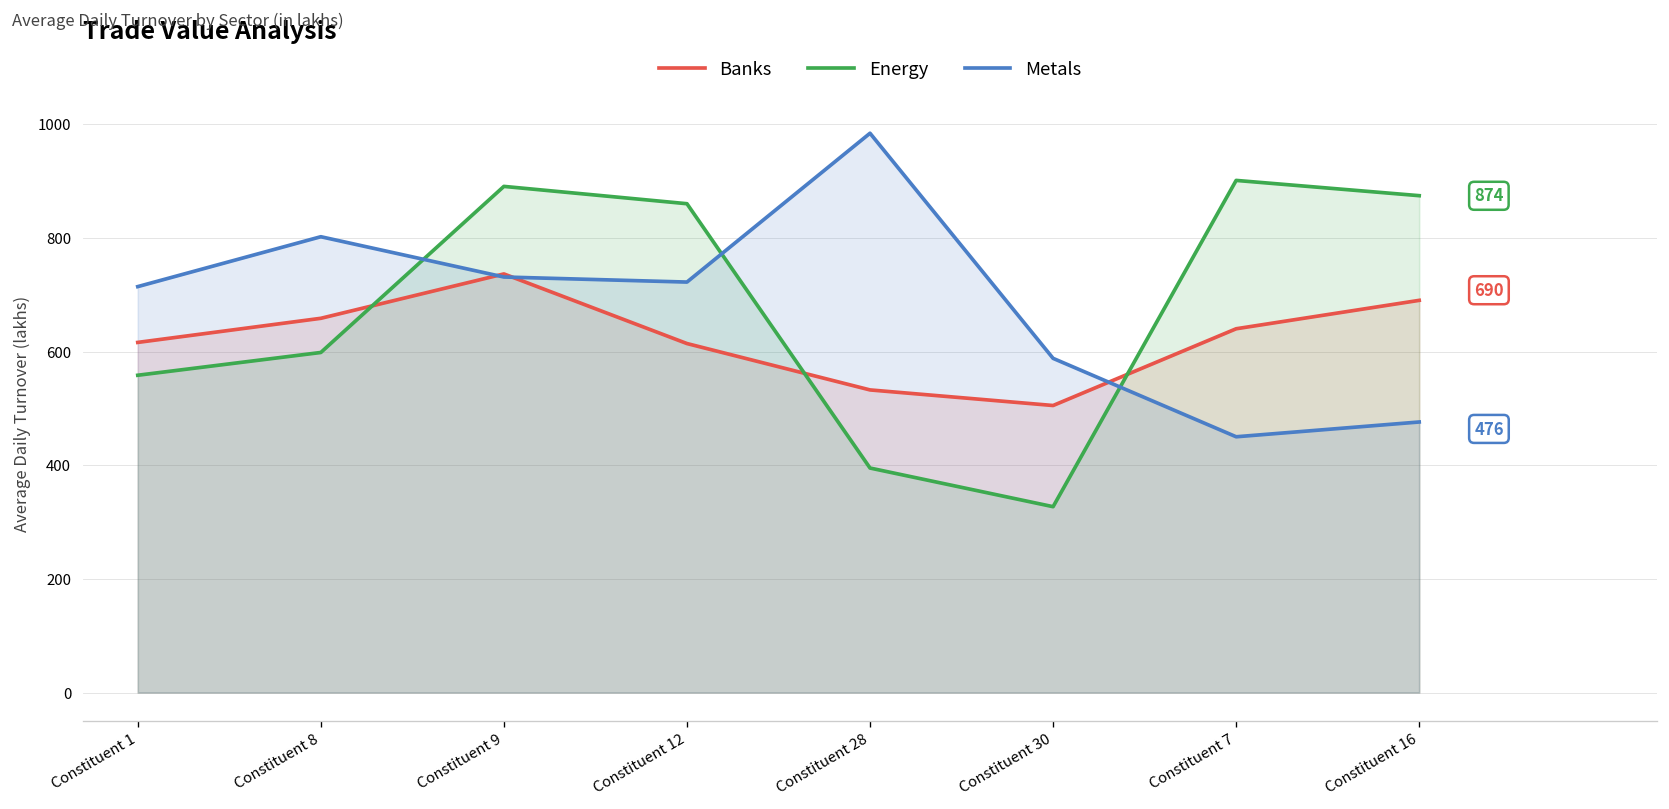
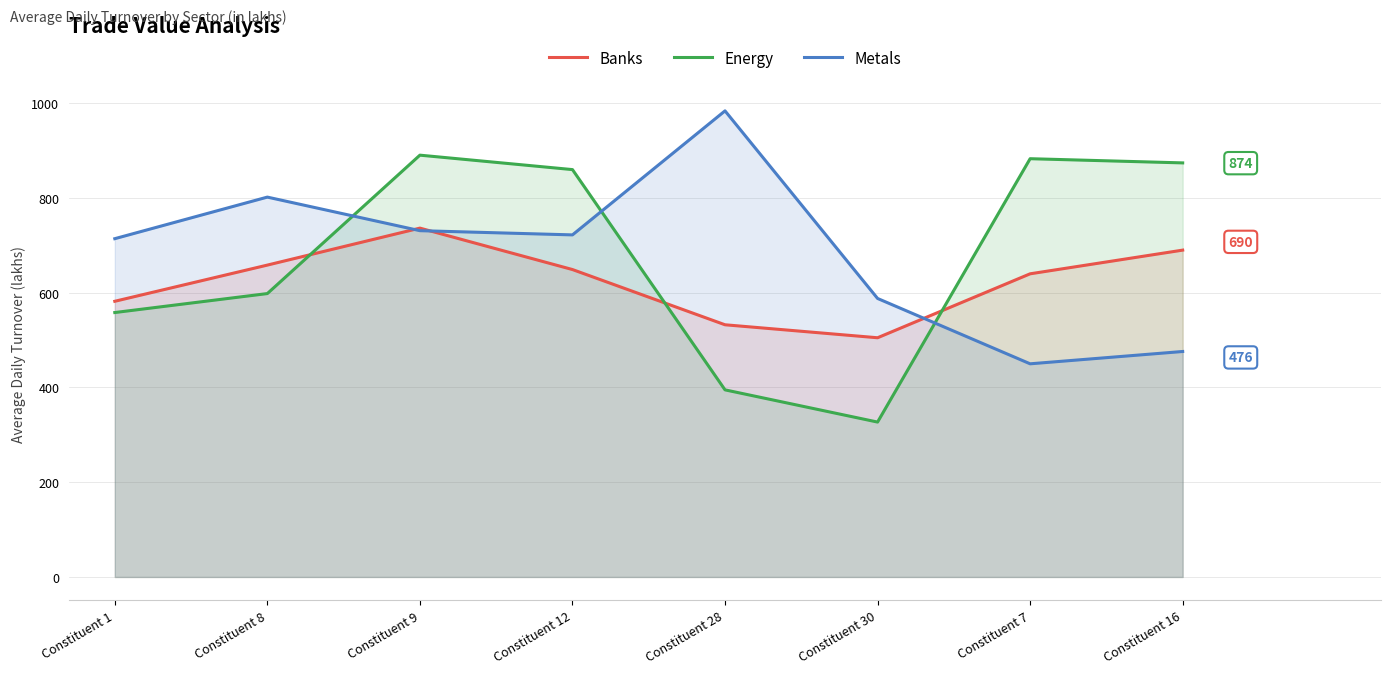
Banks, Constituent 1: 620 -> 580
Banks, Constituent 12: 610 -> 650
Energy, Constituent 7: 900 -> 880
